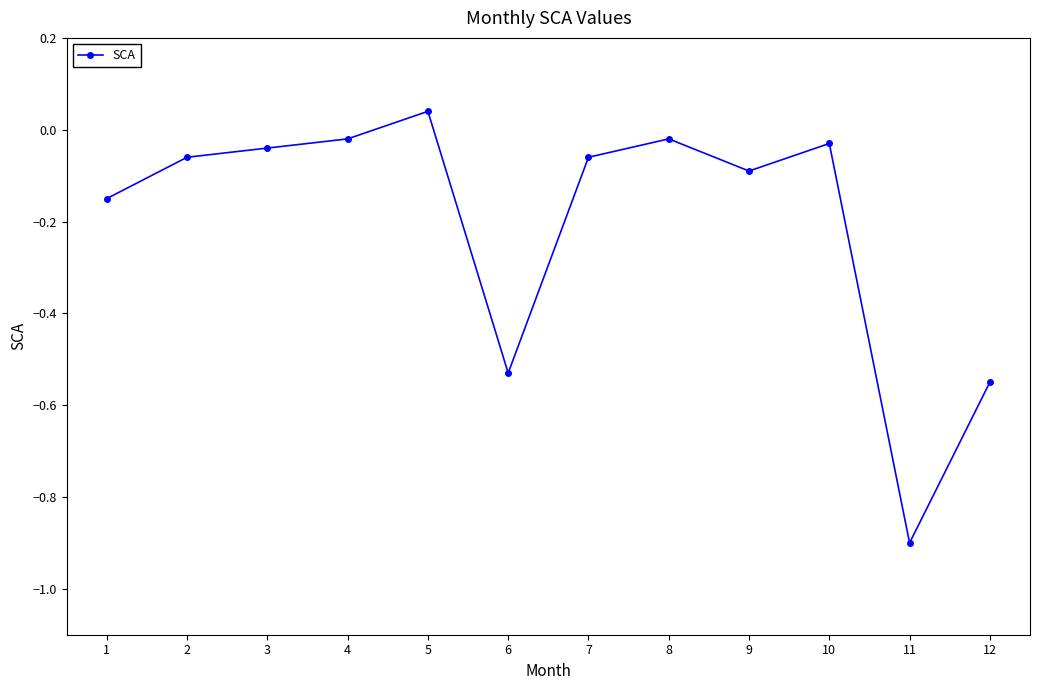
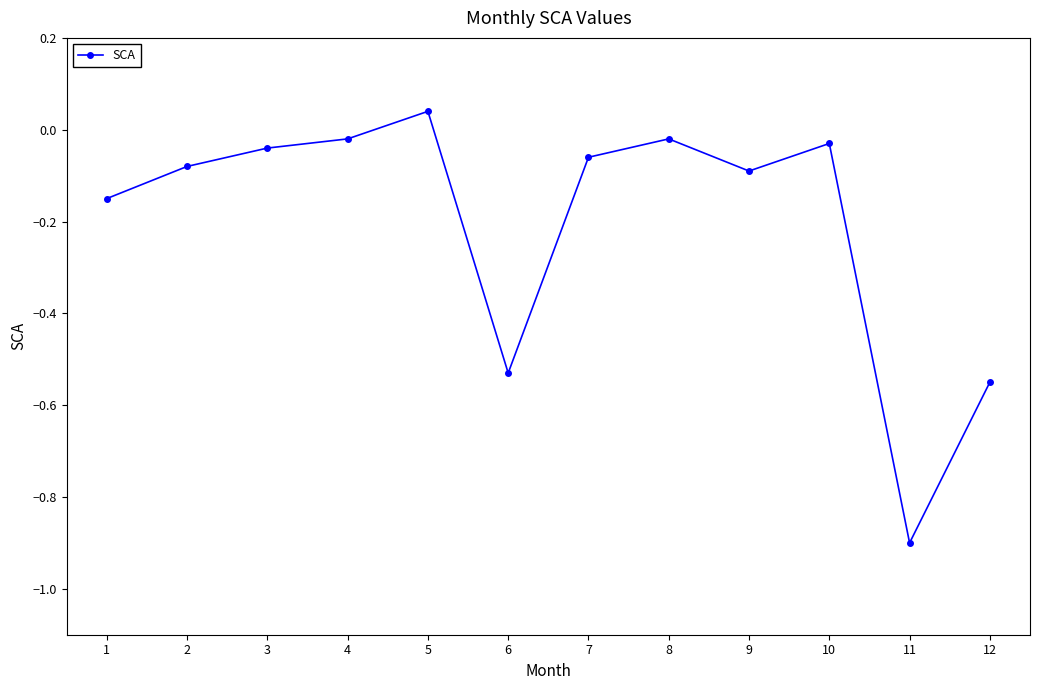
2: -0.06 -> -0.08
